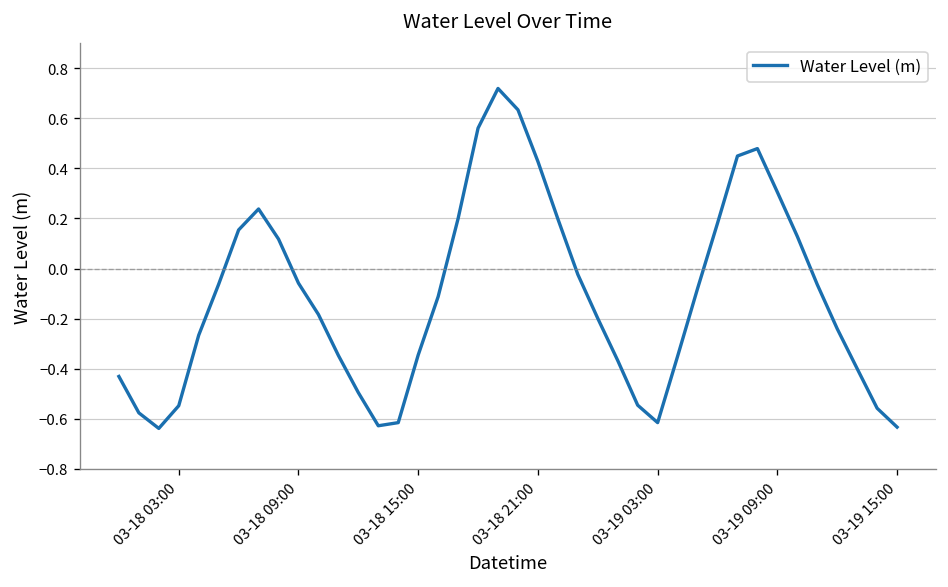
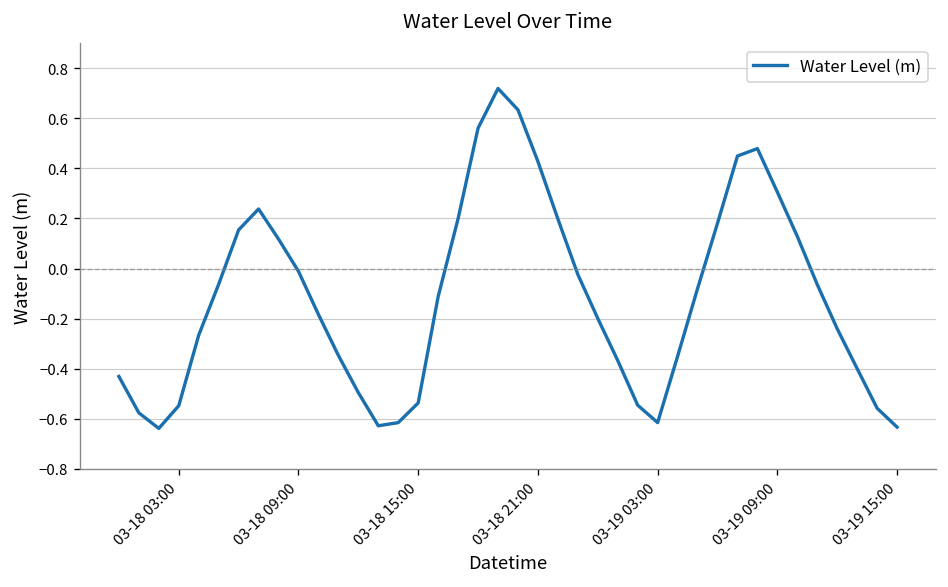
03-18 09:00: -0.06 -> -0.01
03-18 15:00: -0.35 -> -0.54
